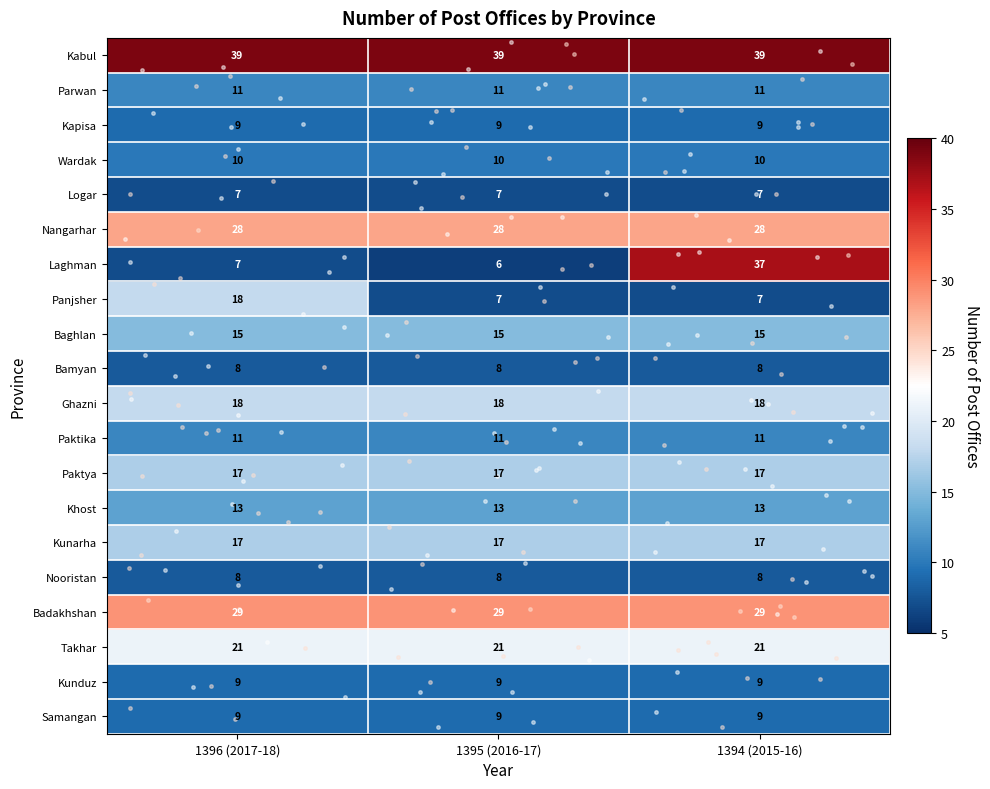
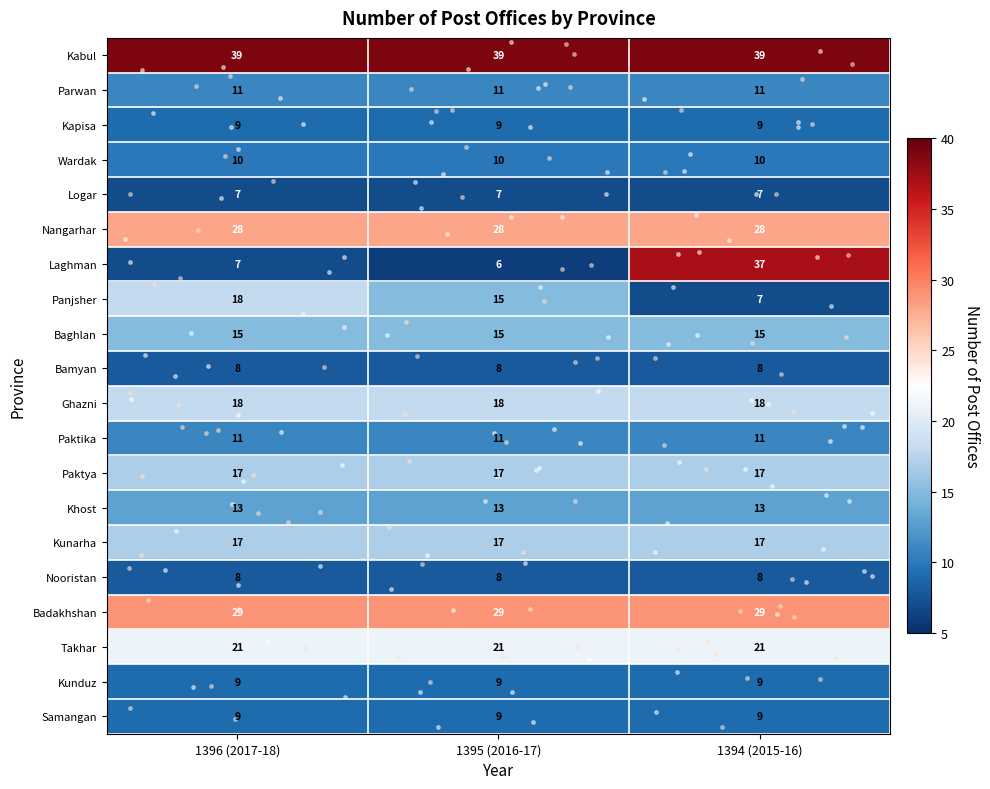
Panjsher, 1395 (2016-17): 7 -> 15
